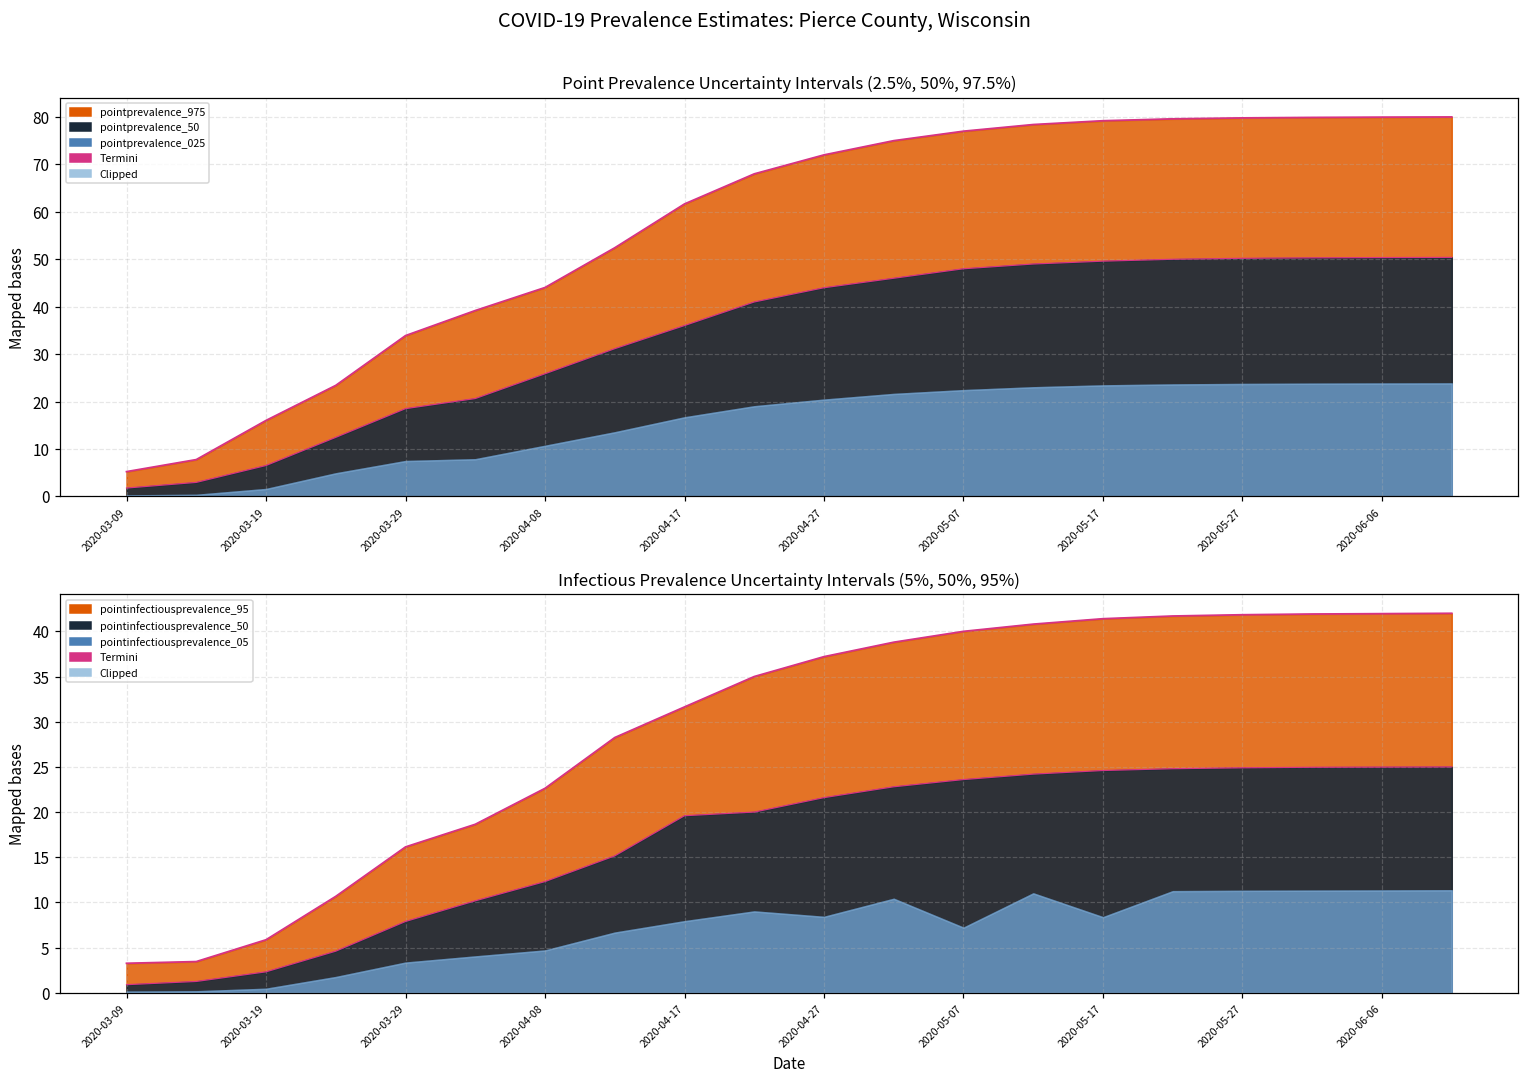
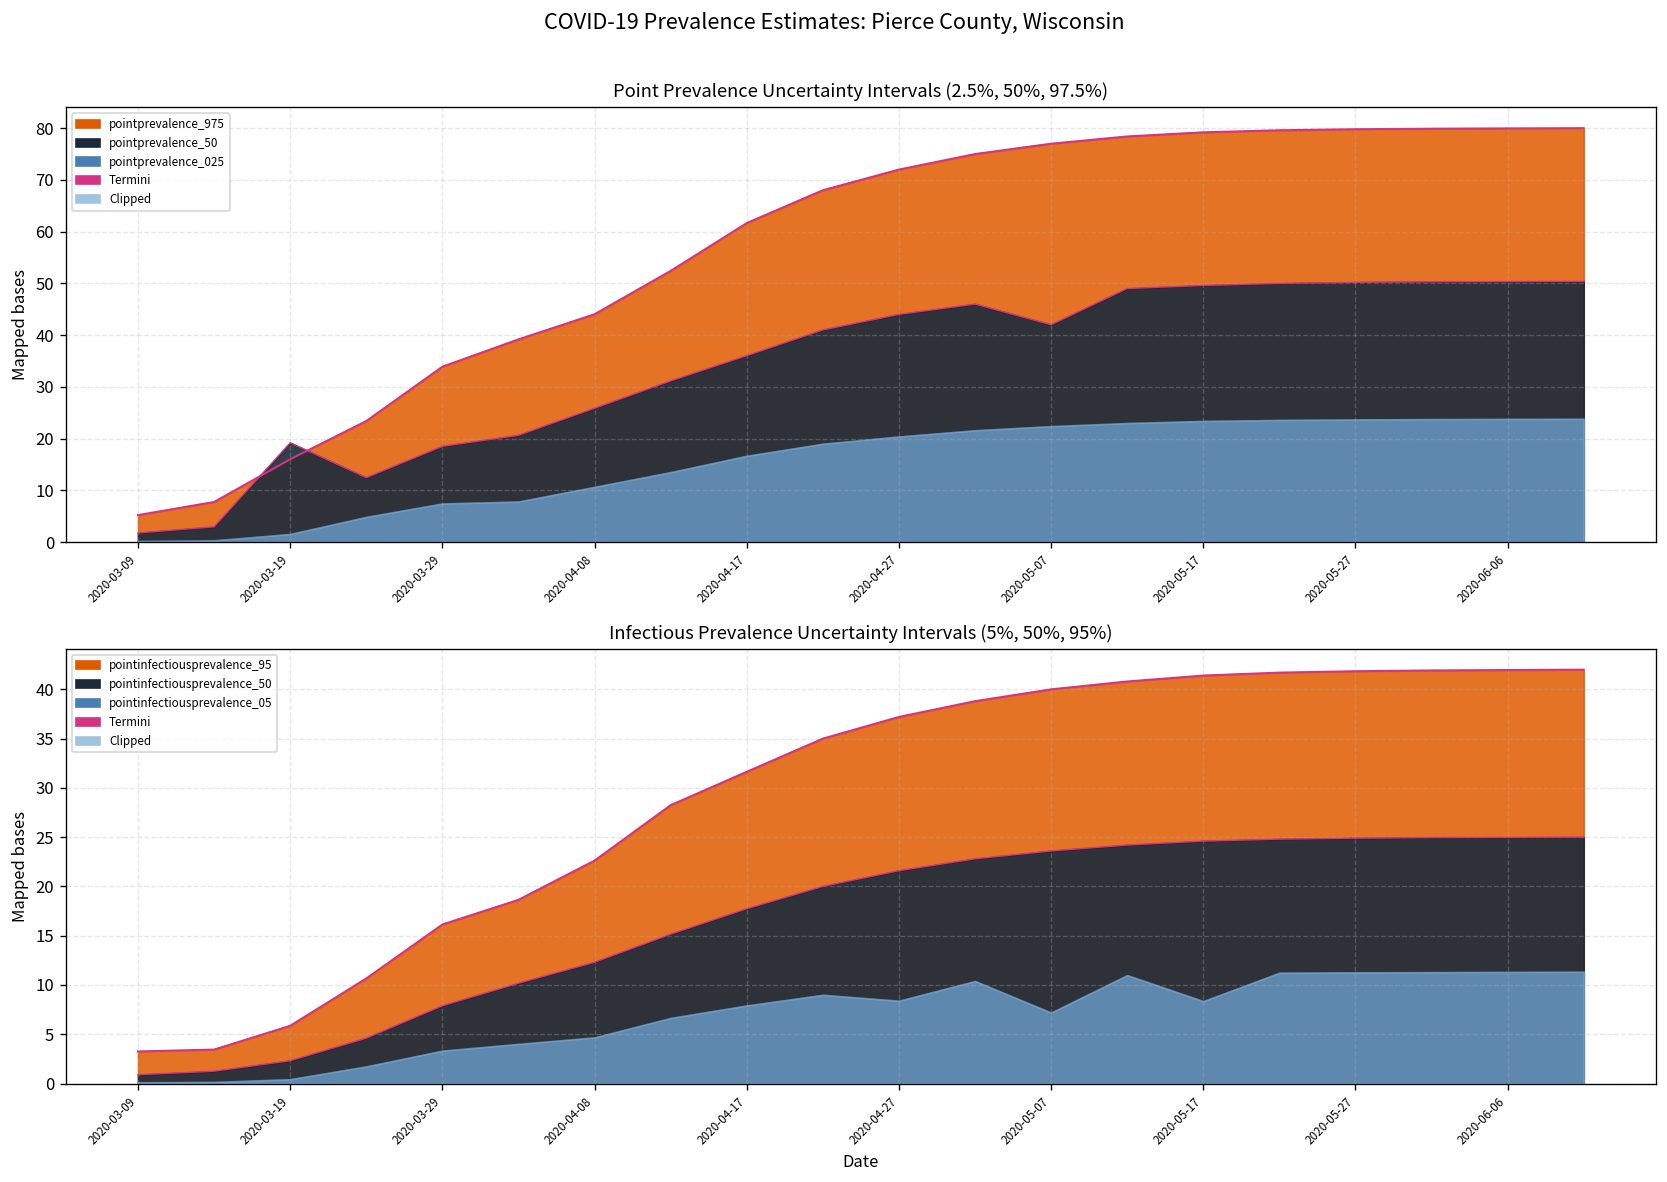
Point Prevalence Uncertainty Intervals (2.5%, 50%, 97.5%), pointprevalence_50, 2020-03-19: 7 -> 19
Point Prevalence Uncertainty Intervals (2.5%, 50%, 97.5%), pointprevalence_50, 2020-05-07: 48 -> 42
Infectious Prevalence Uncertainty Intervals (5%, 50%, 95%), pointinfectiousprevalence_50, 2020-04-17: 20 -> 18
